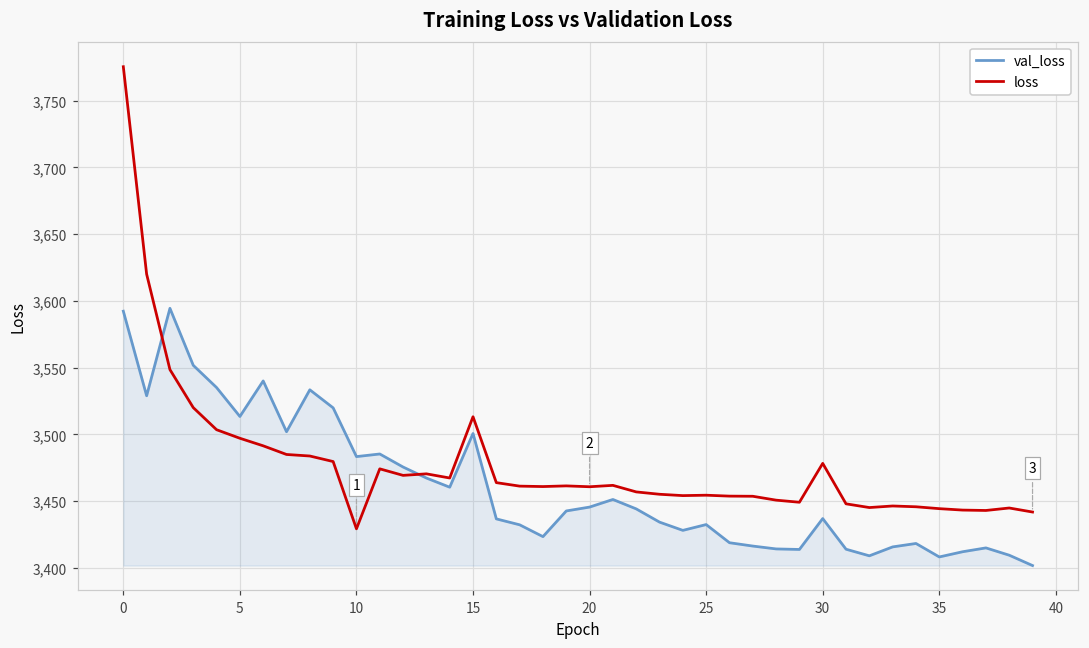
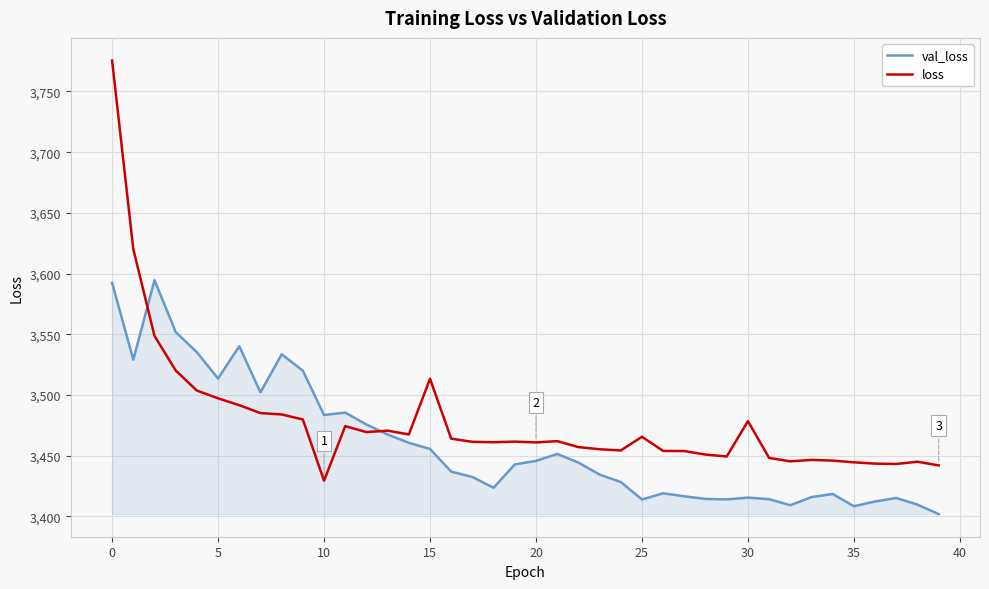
val_loss, 15: 3,501 -> 3,455
val_loss, 25: 3,432 -> 3,414
loss, 25: 3,454 -> 3,465
val_loss, 30: 3,437 -> 3,415
